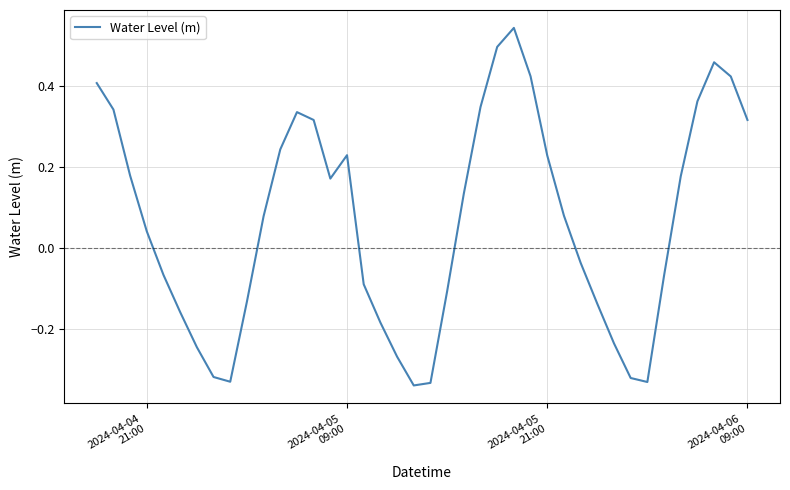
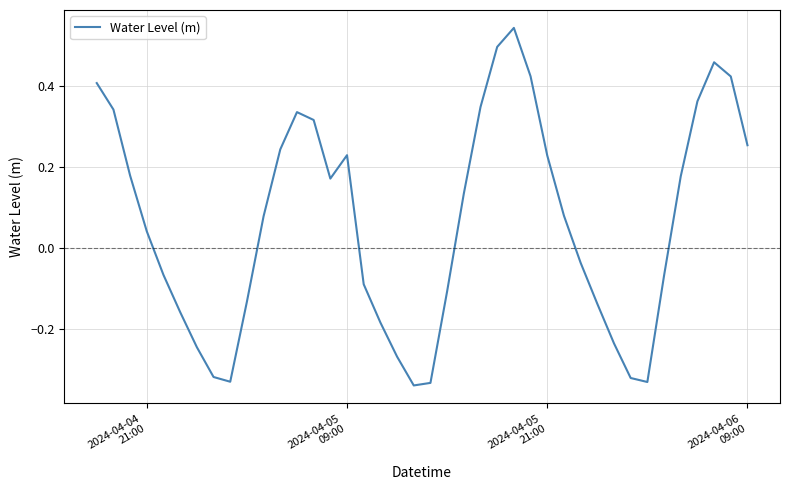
2024-04-06 09:00: 0.32 -> 0.25
